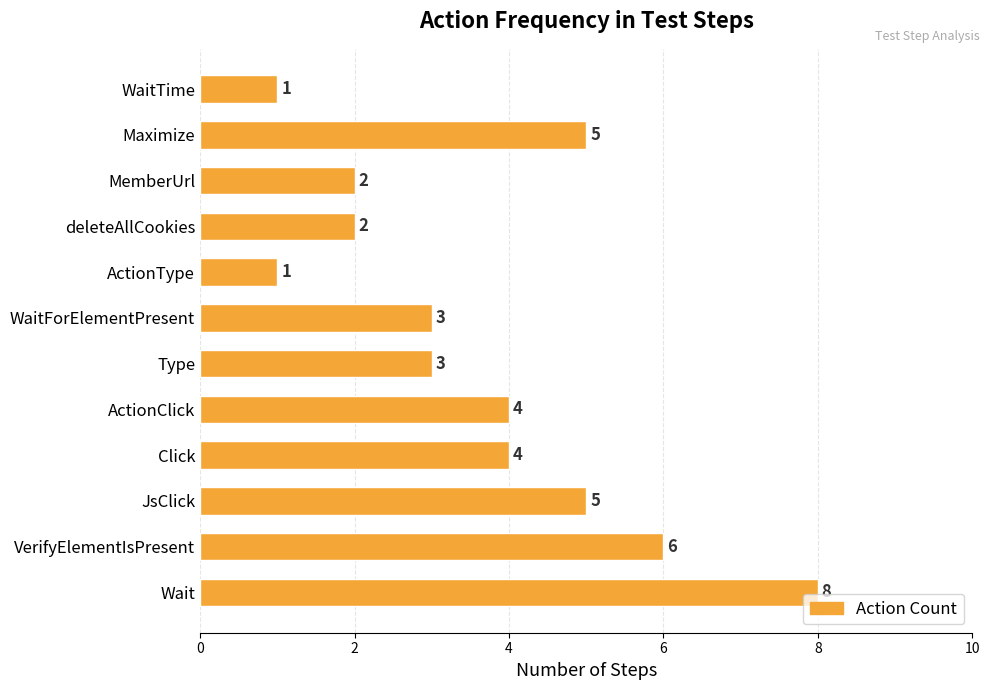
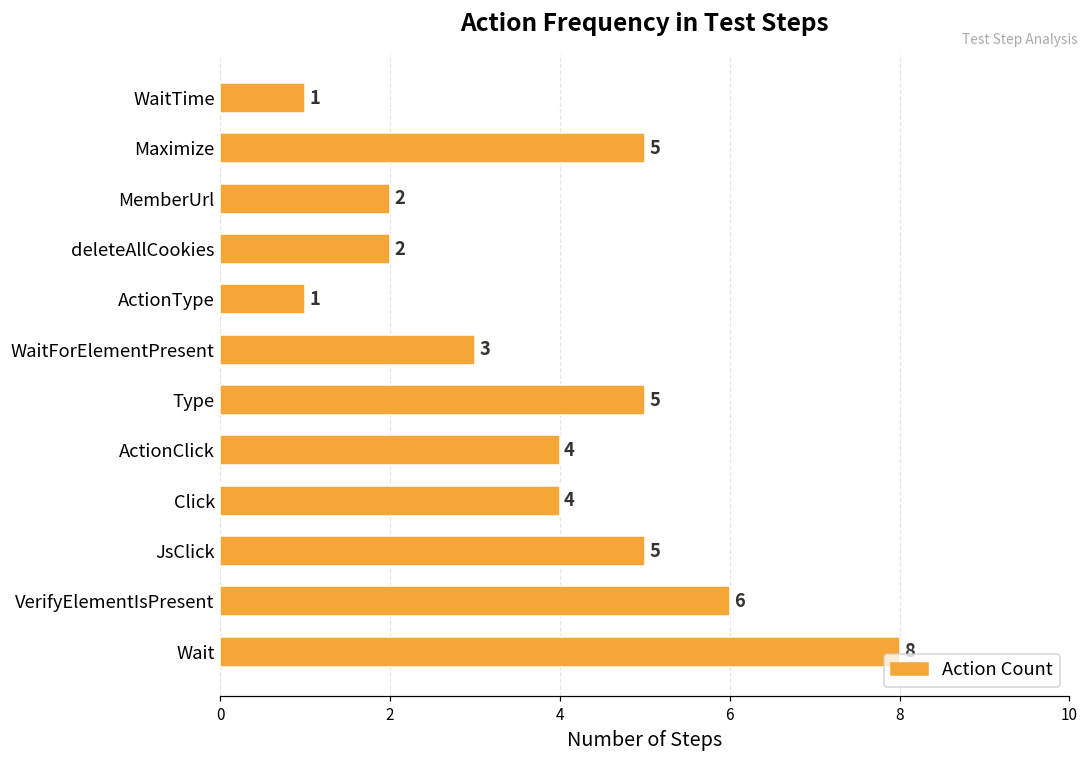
Type: 3 -> 5
